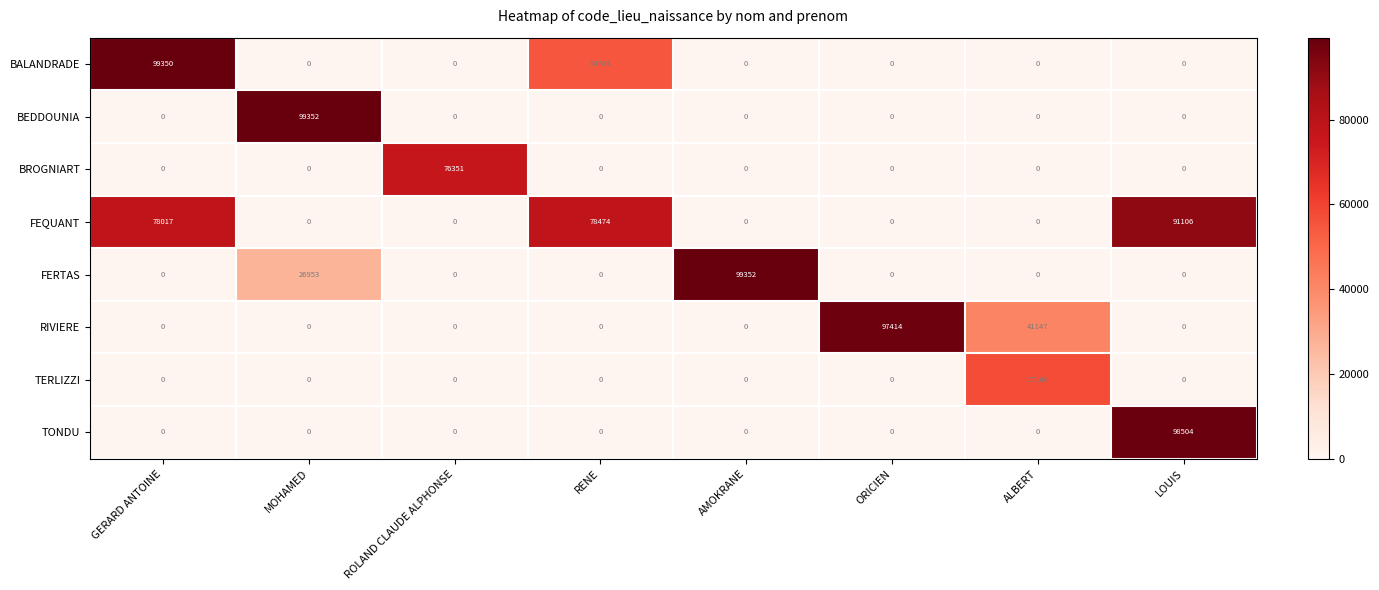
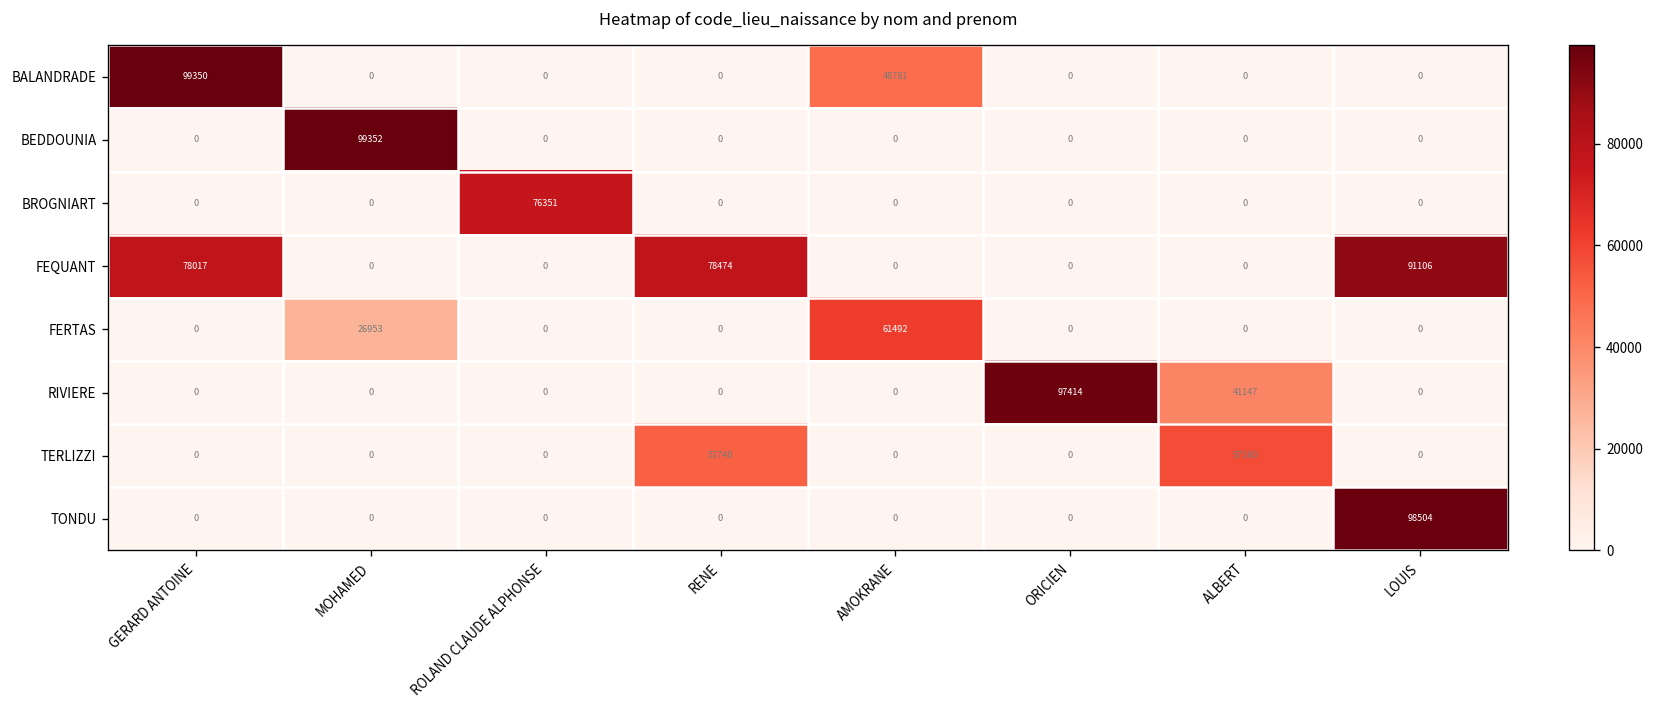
BALANDRADE, RENE: 54784 -> 0
BALANDRADE, AMOKRANE: 0 -> 48781
FERTAS, AMOKRANE: 99352 -> 61492
TERLIZZI, RENE: 0 -> 51740
